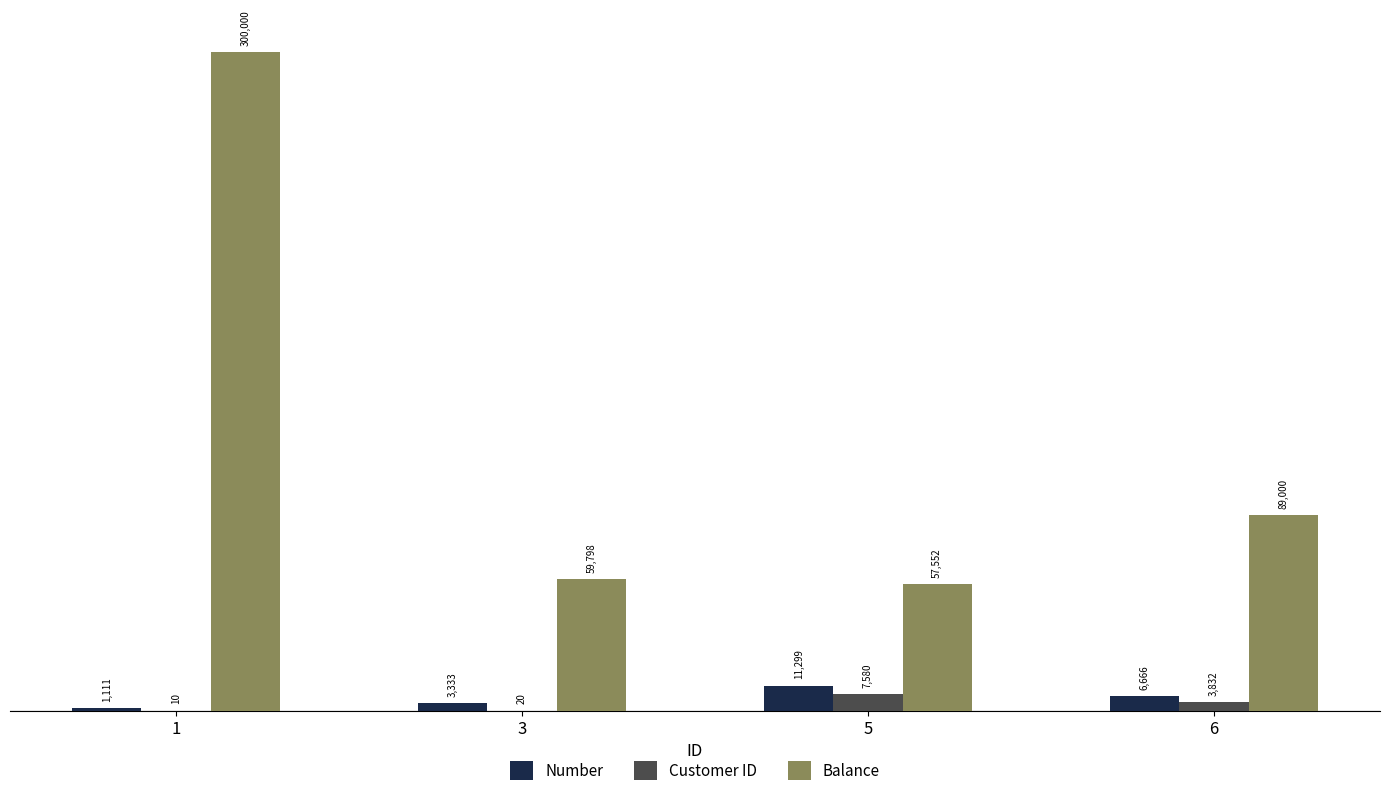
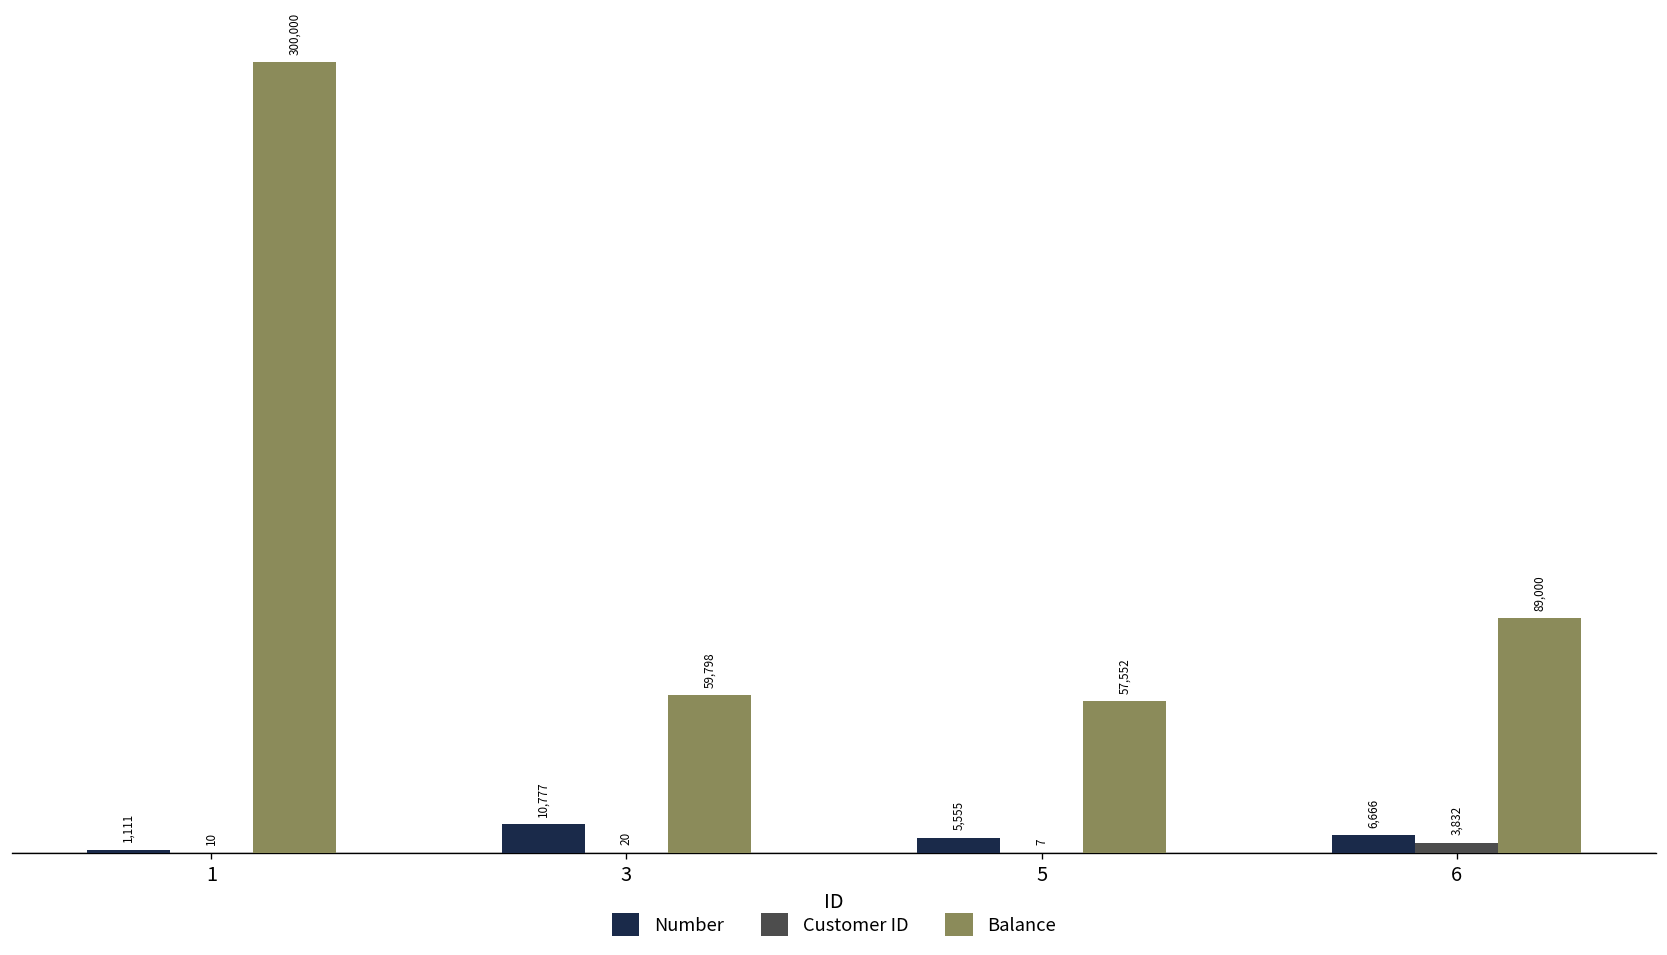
Number, 3: 3,333 -> 10,777
Number, 5: 11,299 -> 5,555
Customer ID, 5: 7,580 -> 7
